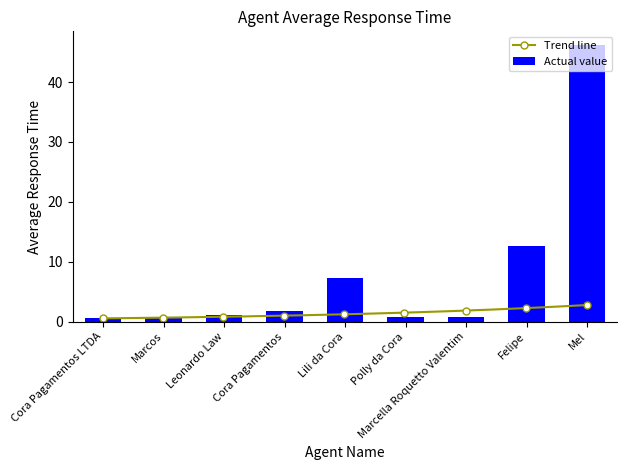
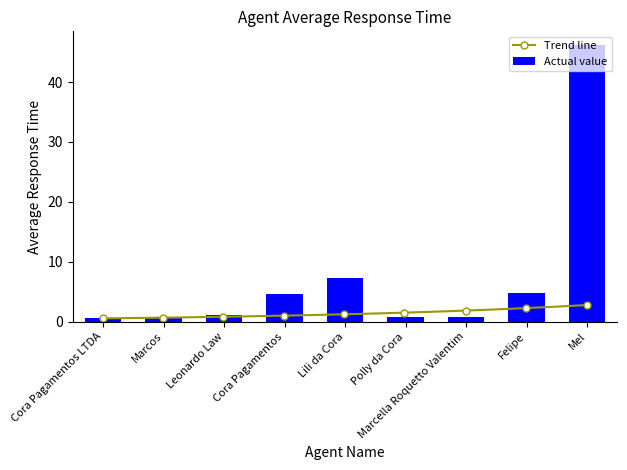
Actual value, Cora Pagamentos: 2 -> 5
Actual value, Felipe: 13 -> 5
